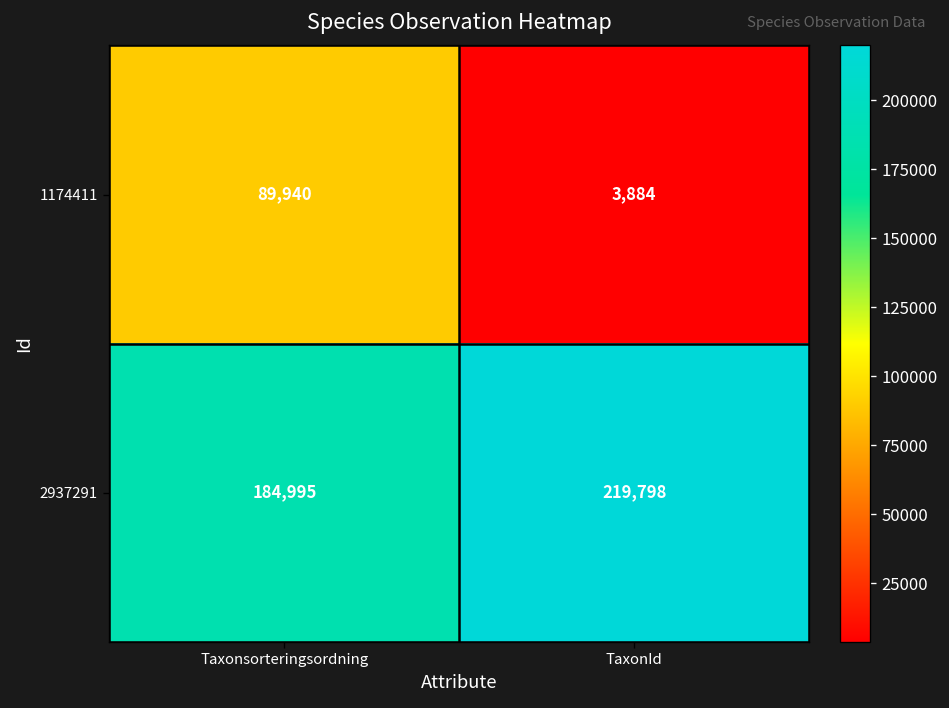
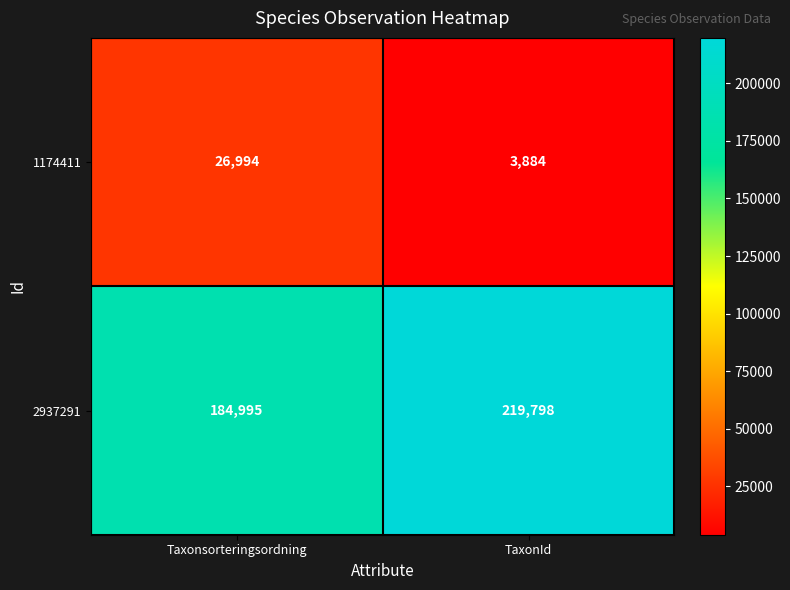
1174411, Taxonsorteringsordning: 89,940 -> 26,994
